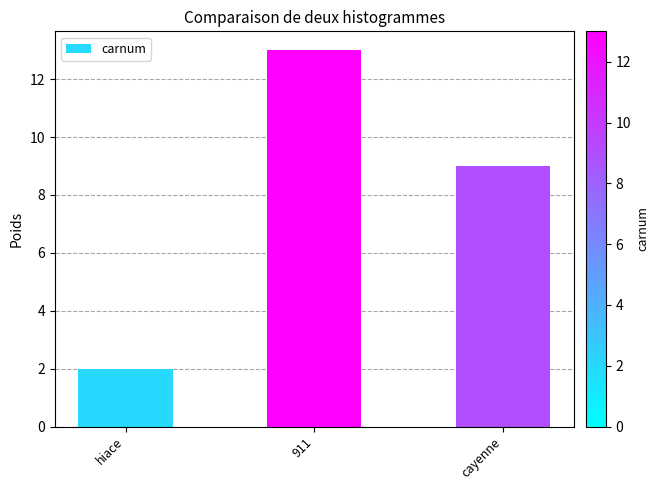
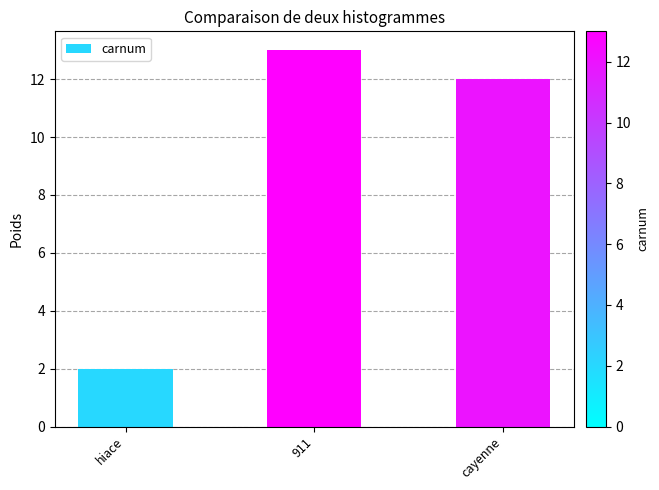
cayenne: 9 -> 12
